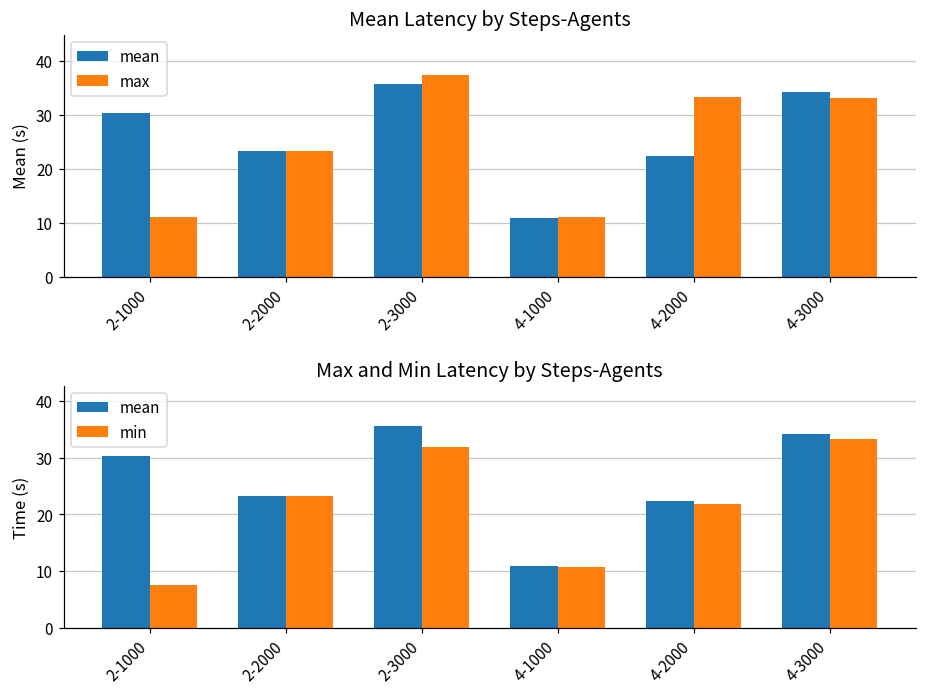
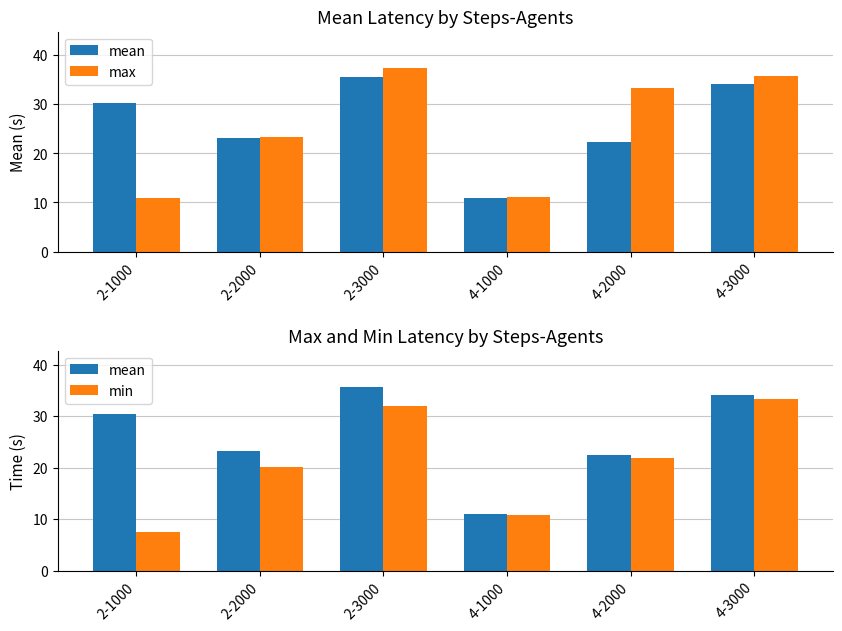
Mean Latency by Steps-Agents, max, 4-3000: 33 -> 36
Max and Min Latency by Steps-Agents, min, 2-2000: 23 -> 20
